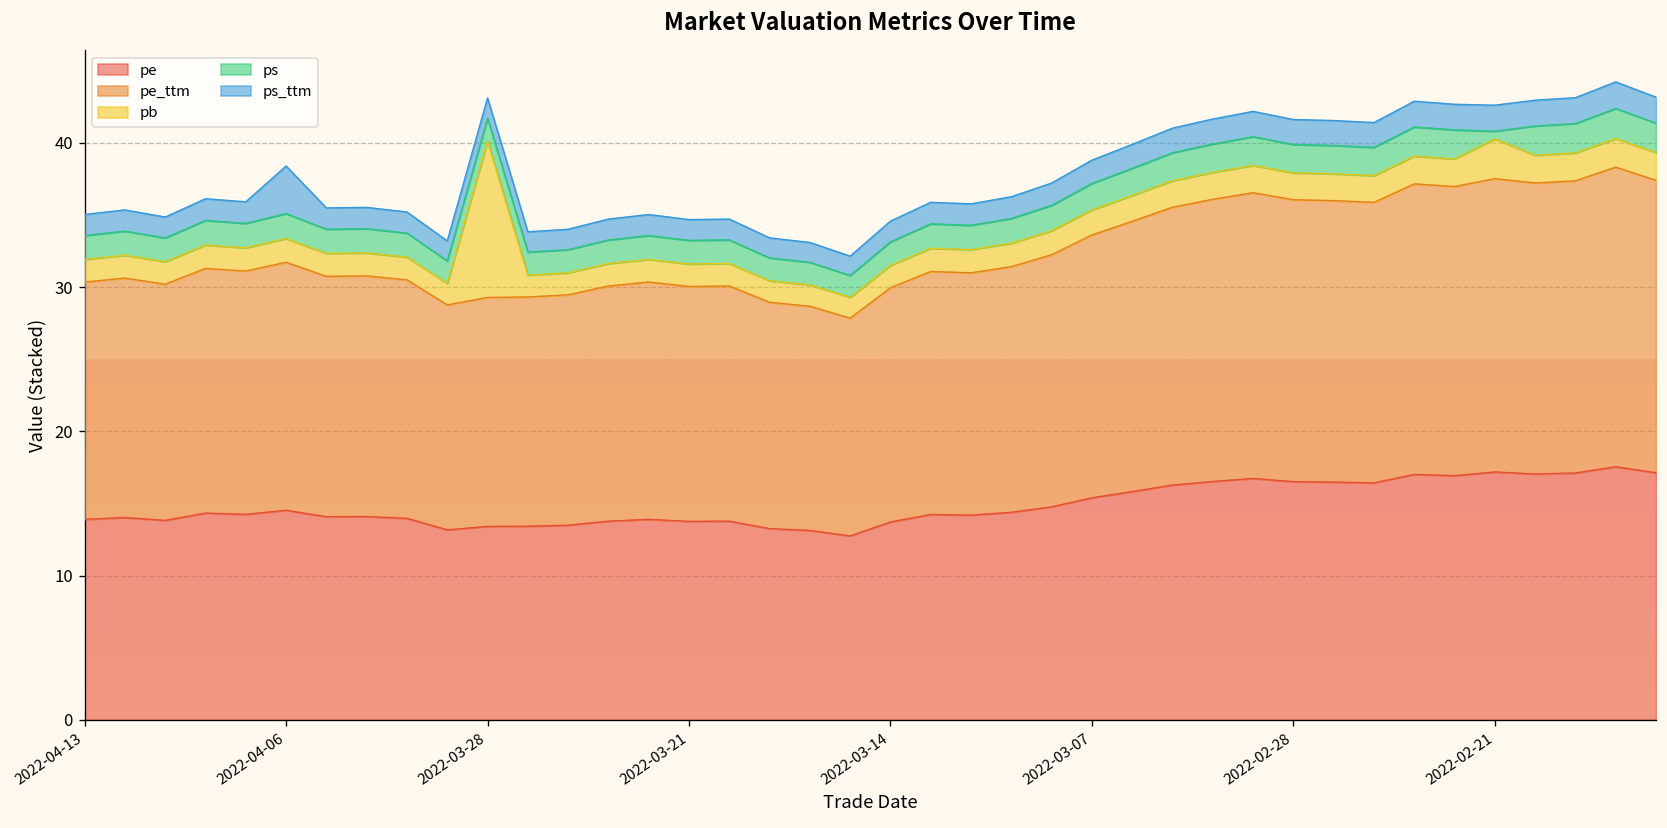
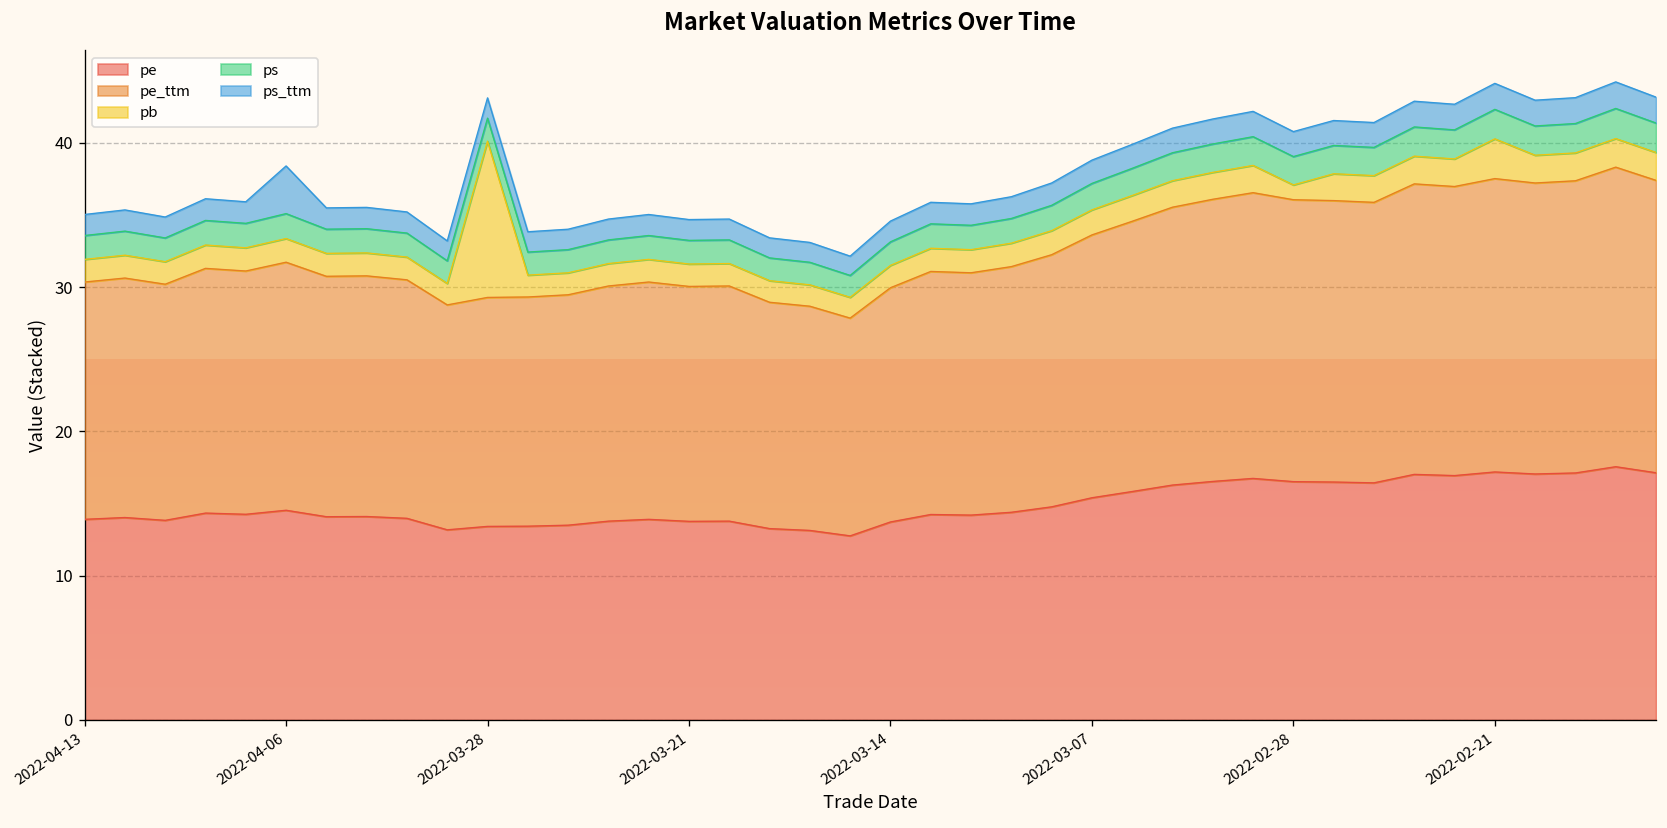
pb, 2022-02-28: 1.9 -> 1.0
ps, 2022-02-21: 0.5 -> 2.0
